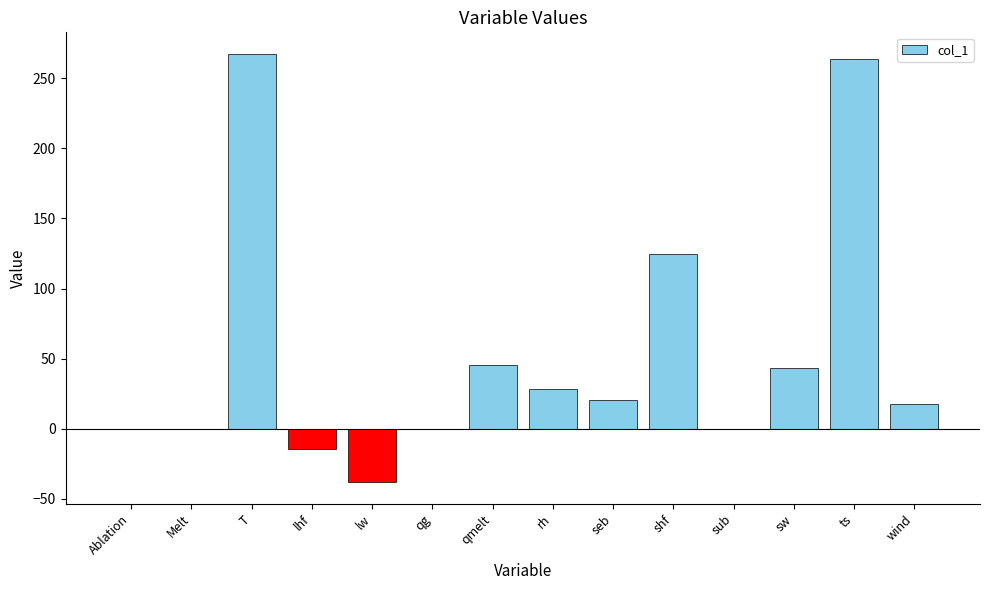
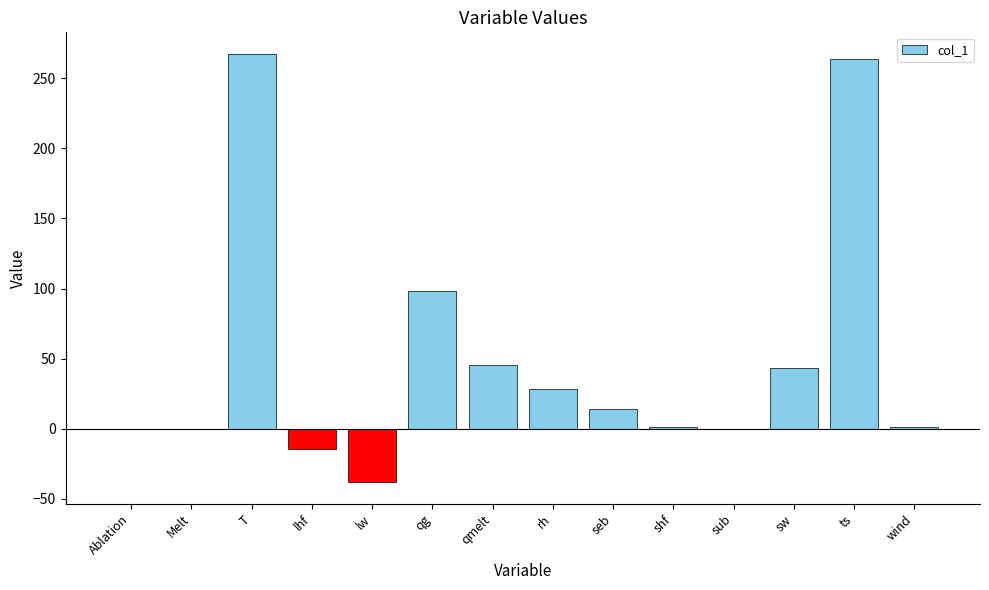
qg: 0 -> 99
seb: 21 -> 14
shf: 125 -> 1
wind: 18 -> 2
